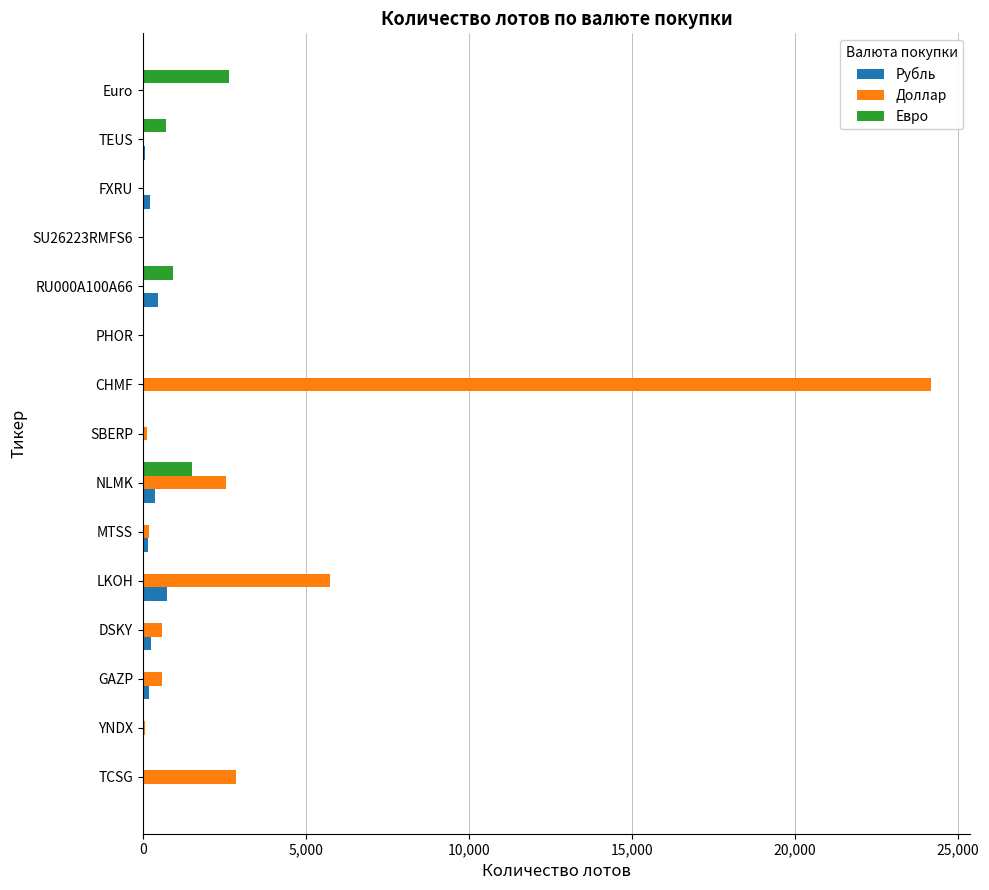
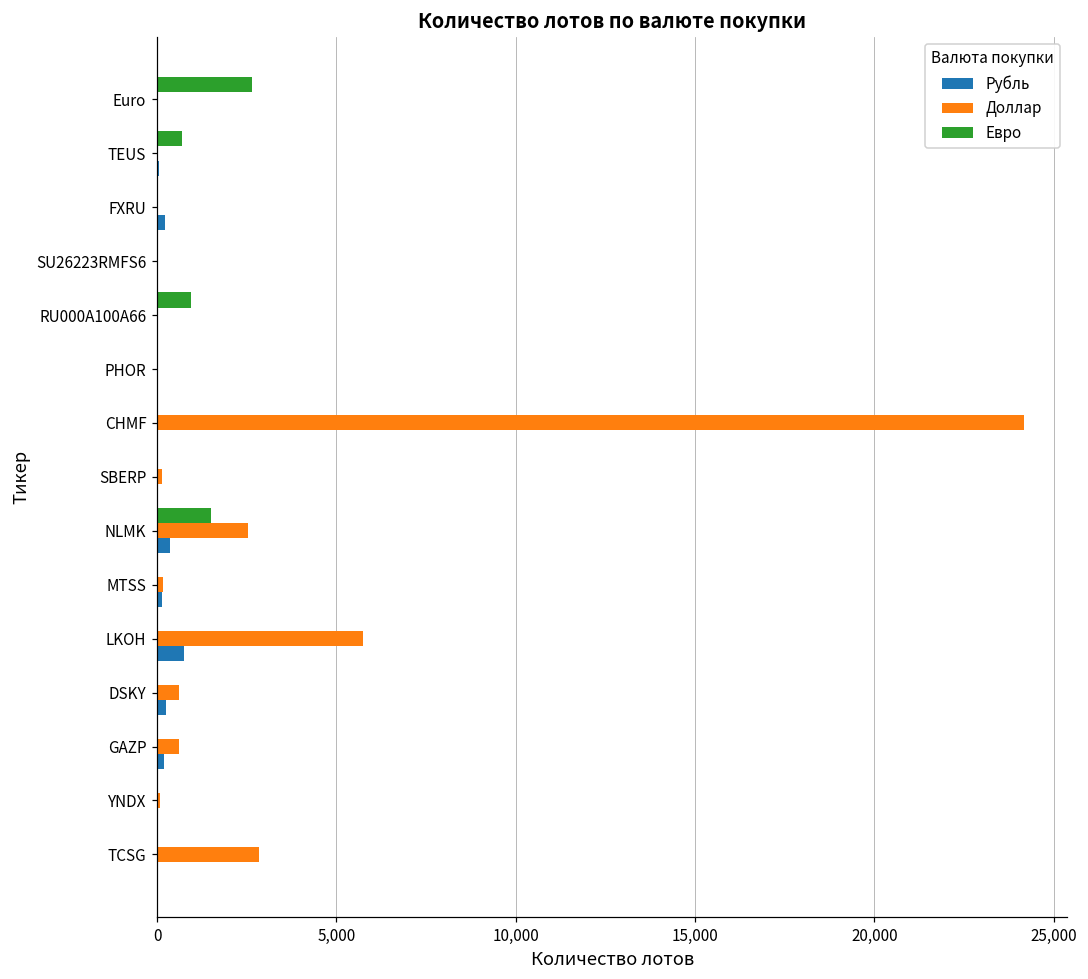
Рубль, RU000A100A66: 500 -> 0
